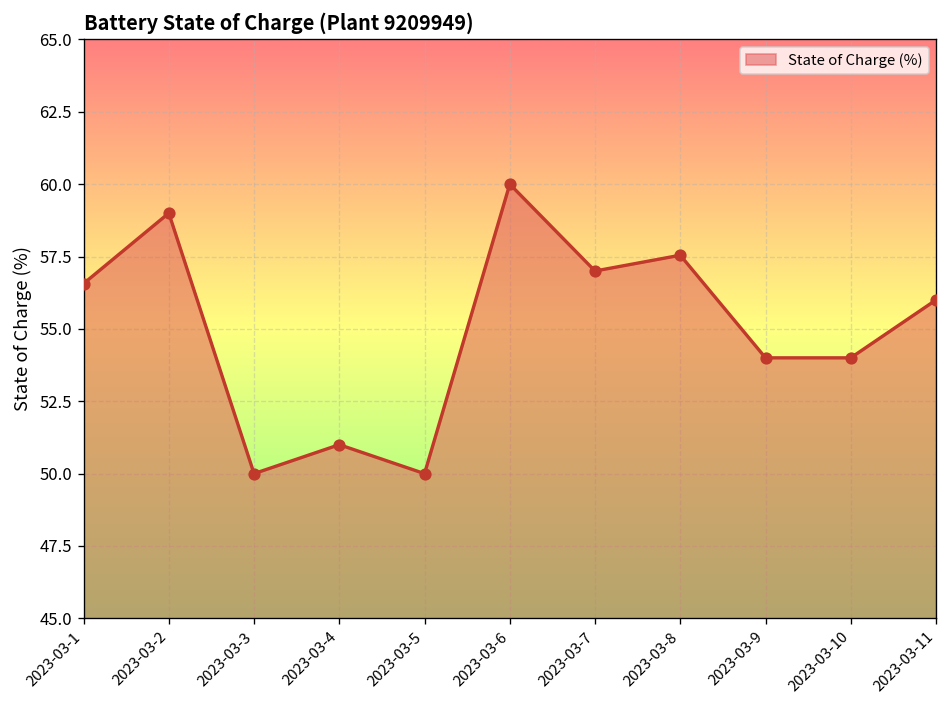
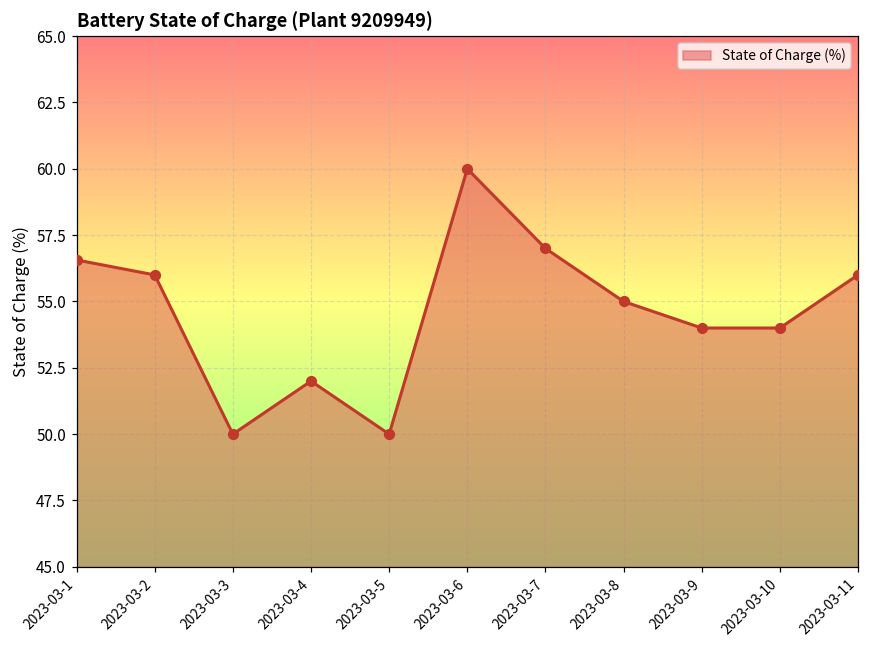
2023-03-2: 59 -> 56
2023-03-4: 51 -> 52
2023-03-8: 57.5 -> 55.0
